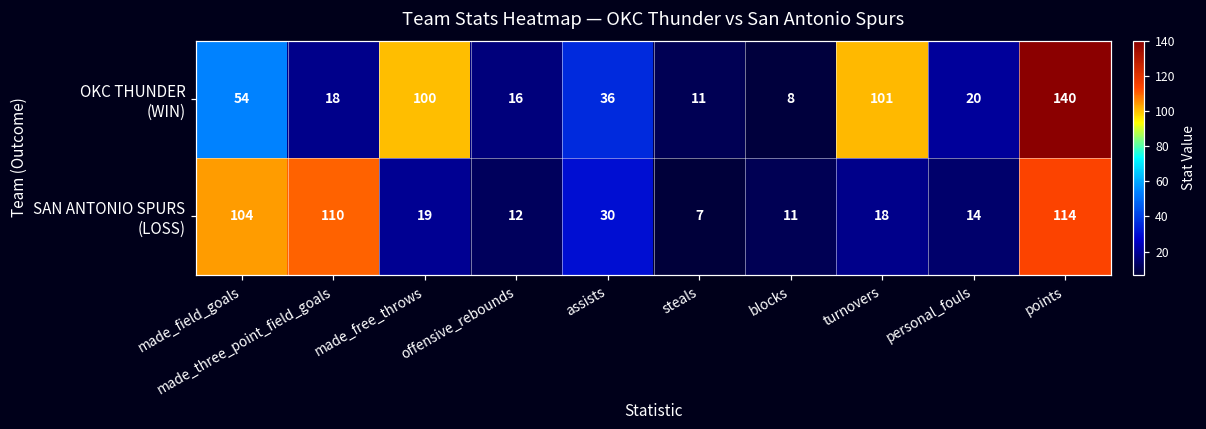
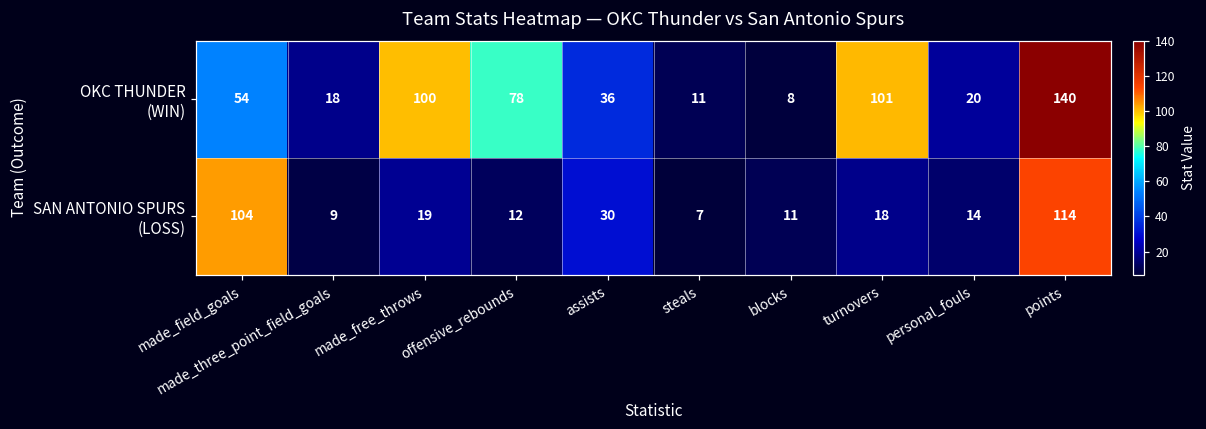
OKC THUNDER (WIN), offensive_rebounds: 16 -> 78
SAN ANTONIO SPURS (LOSS), made_three_point_field_goals: 110 -> 9
